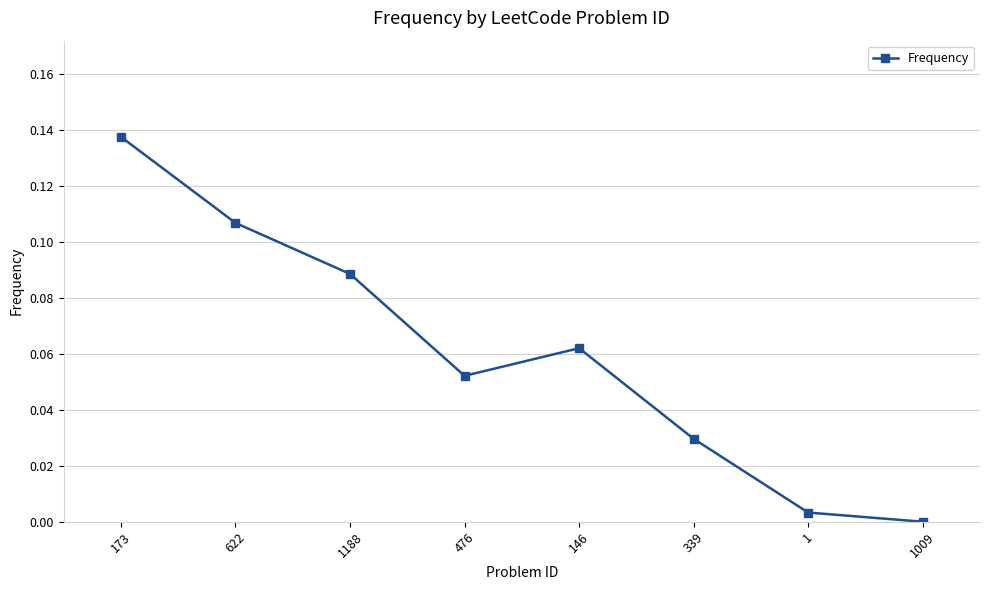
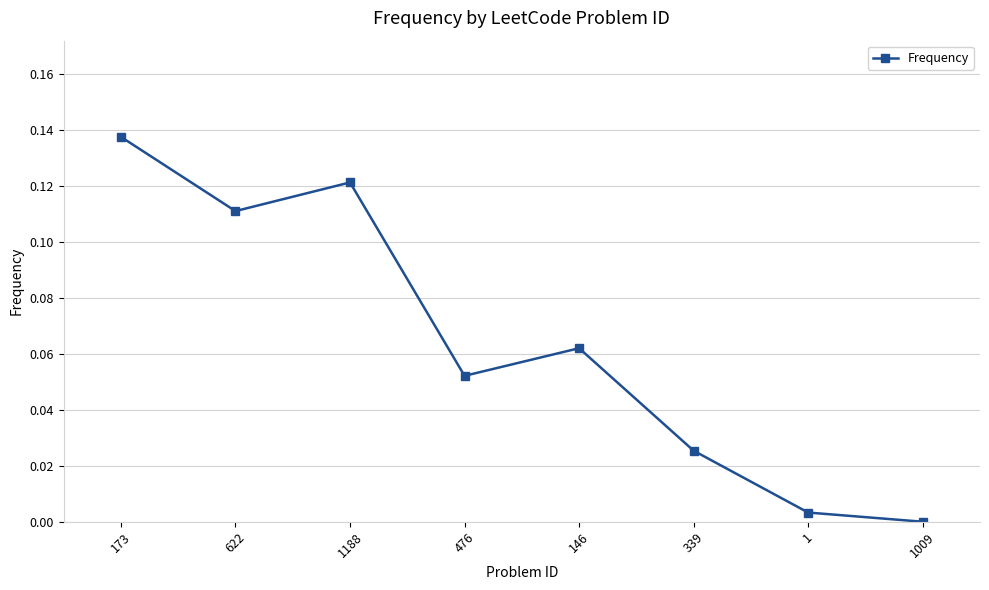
622: 0.107 -> 0.111
1188: 0.089 -> 0.121
339: 0.030 -> 0.025
